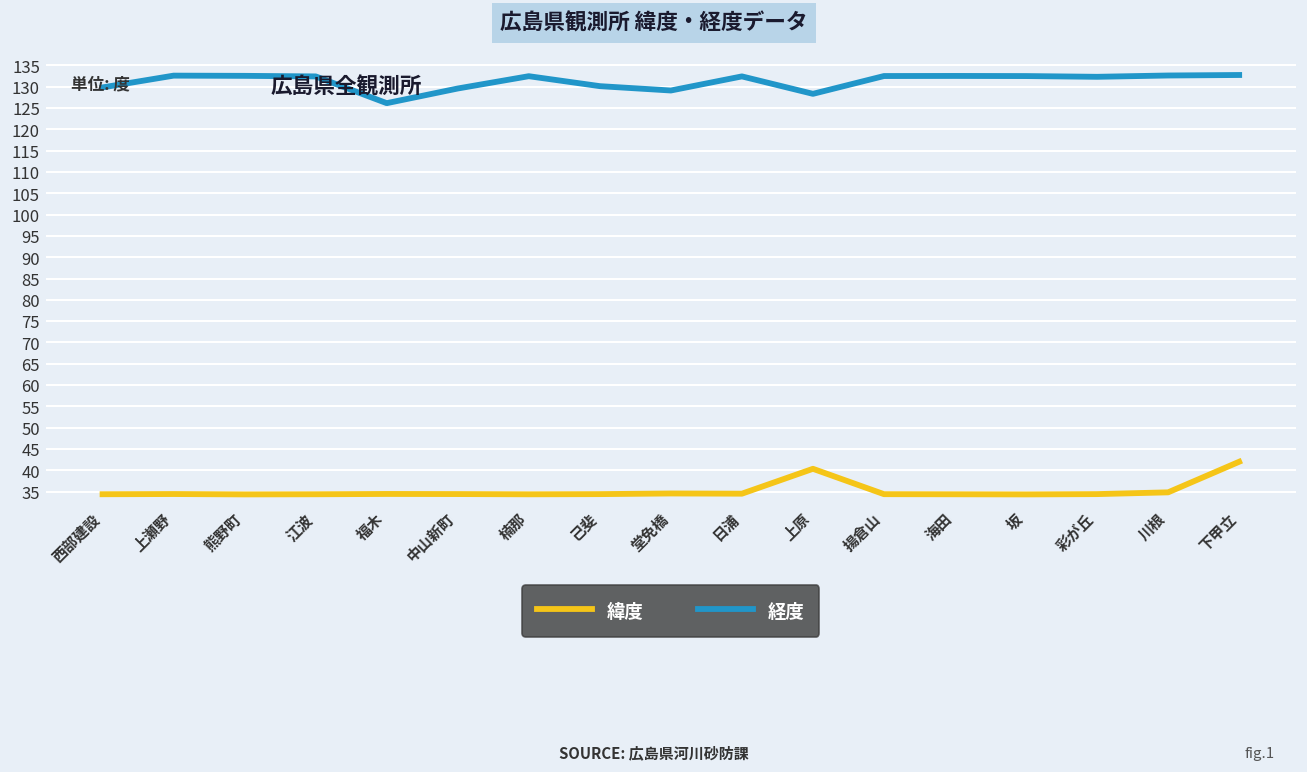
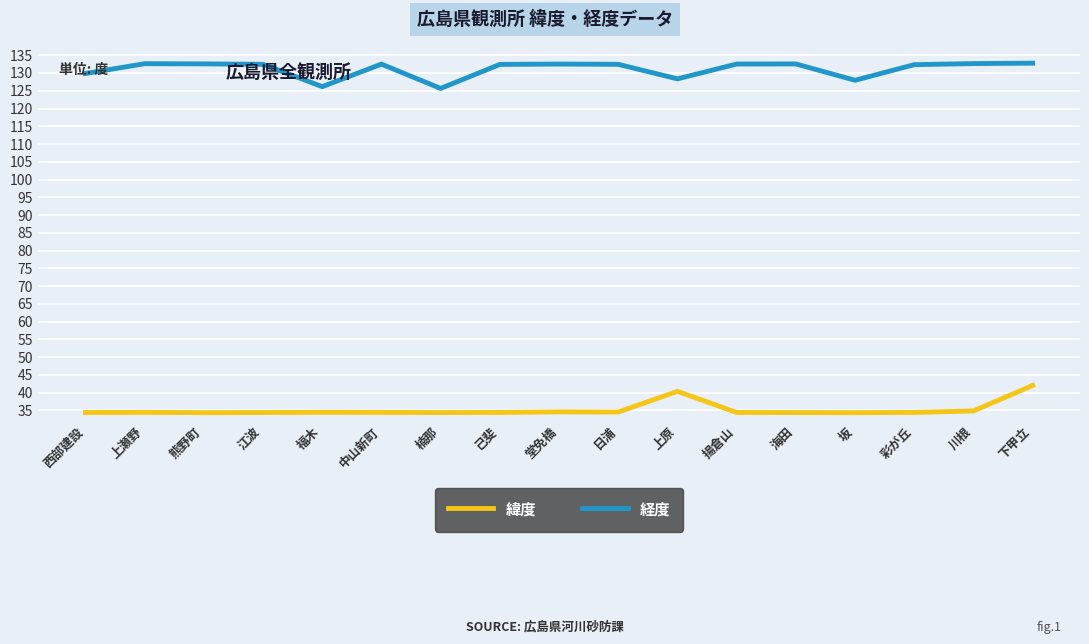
経度, 中山新町: 130 -> 133
経度, 楠那: 132 -> 126
経度, 己斐: 130 -> 132
経度, 堂免橋: 129 -> 133
経度, 坂: 133 -> 128
